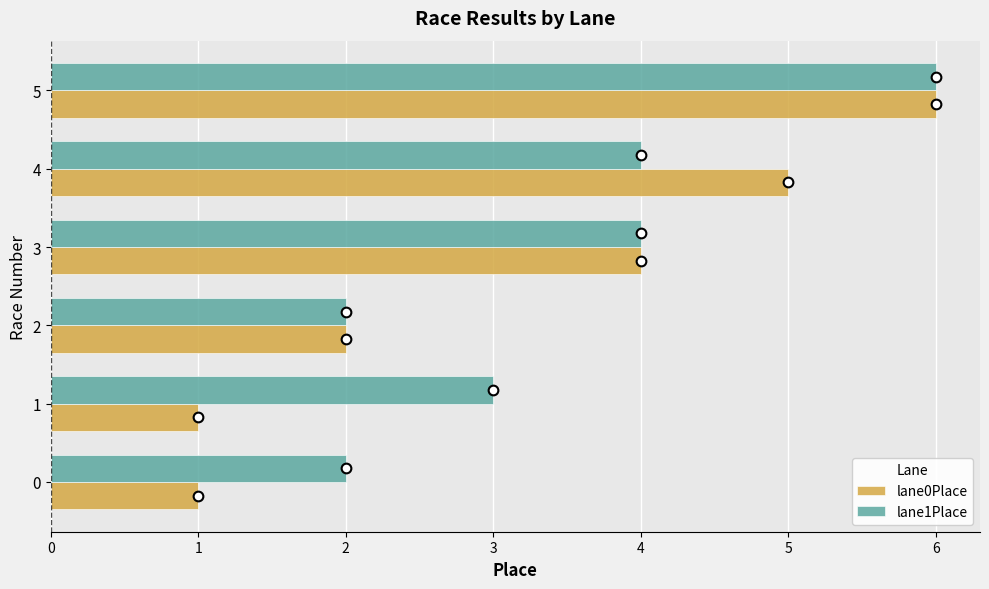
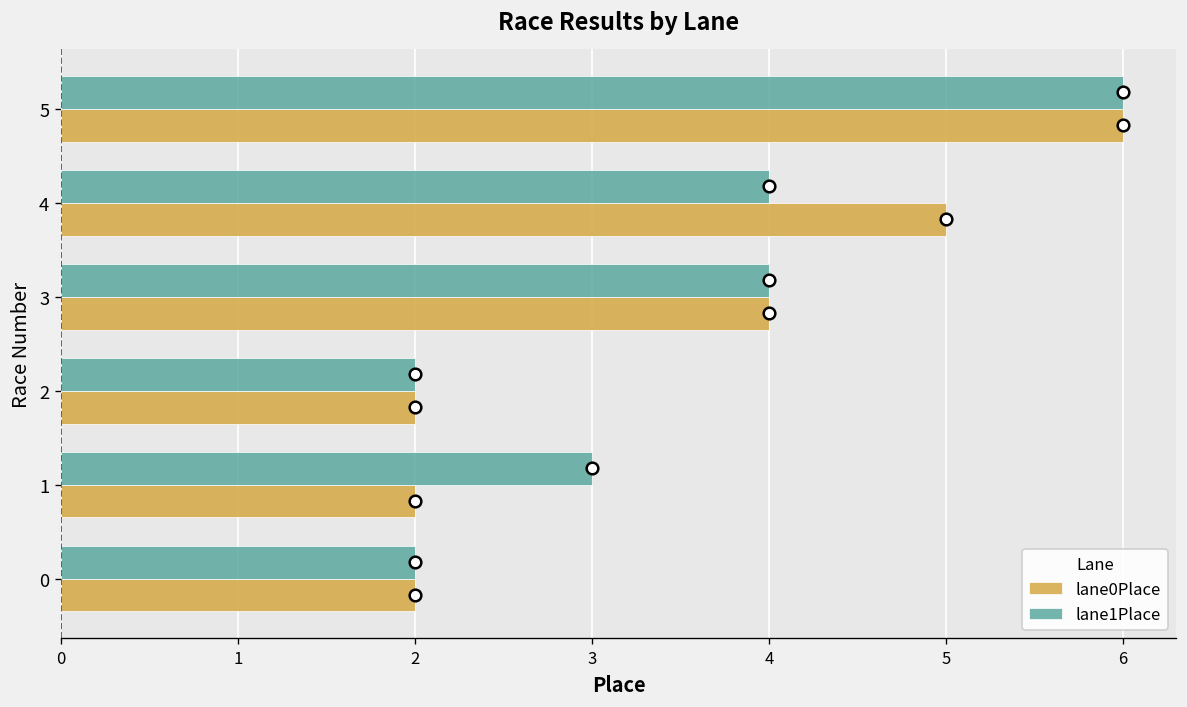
lane0Place, 1: 1 -> 2
lane0Place, 0: 1 -> 2
